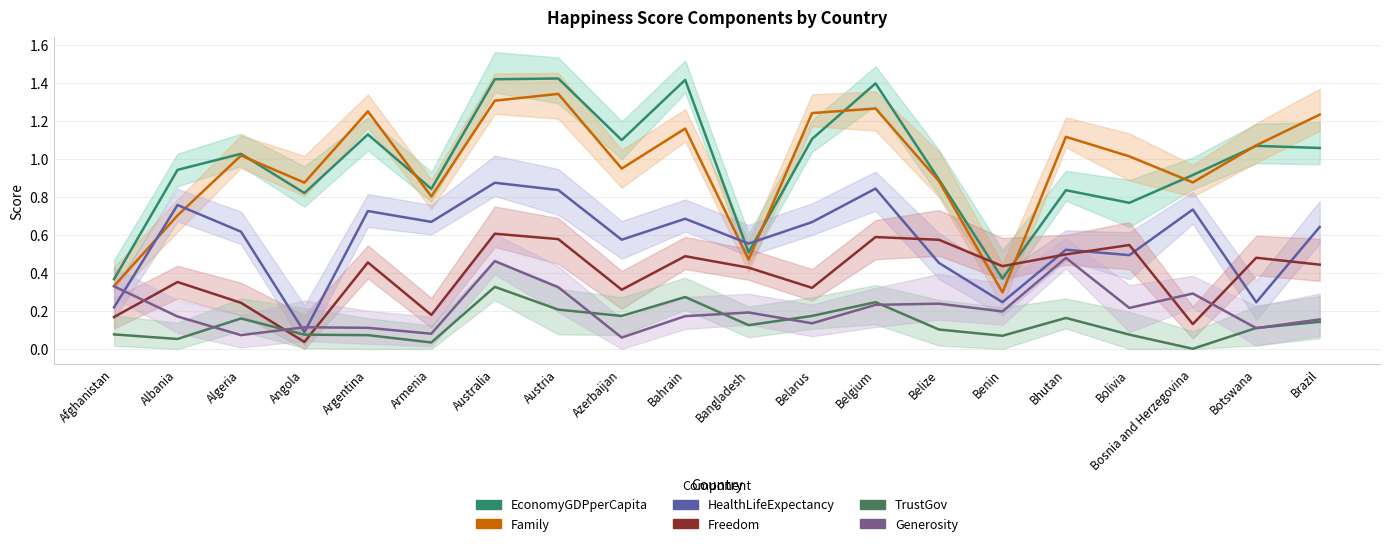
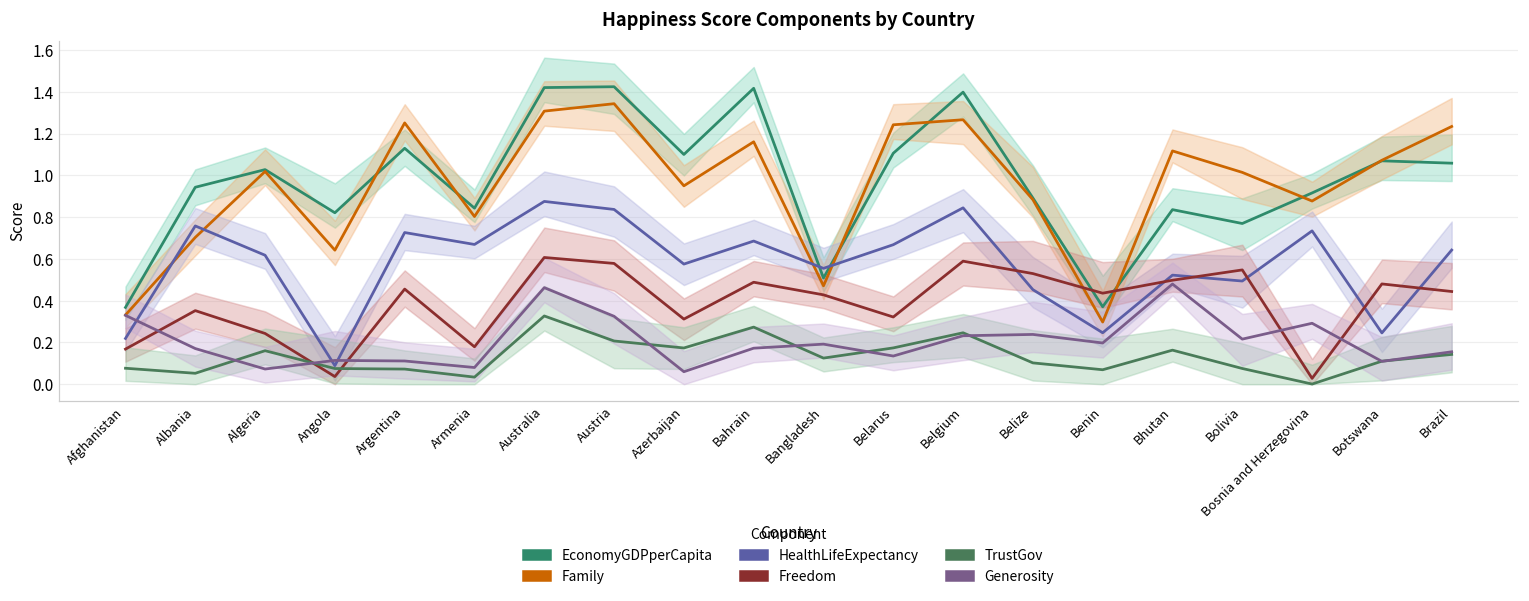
Family, Angola: 0.88 -> 0.64
Freedom, Belize: 0.58 -> 0.53
Freedom, Bosnia and Herzegovina: 0.13 -> 0.03
